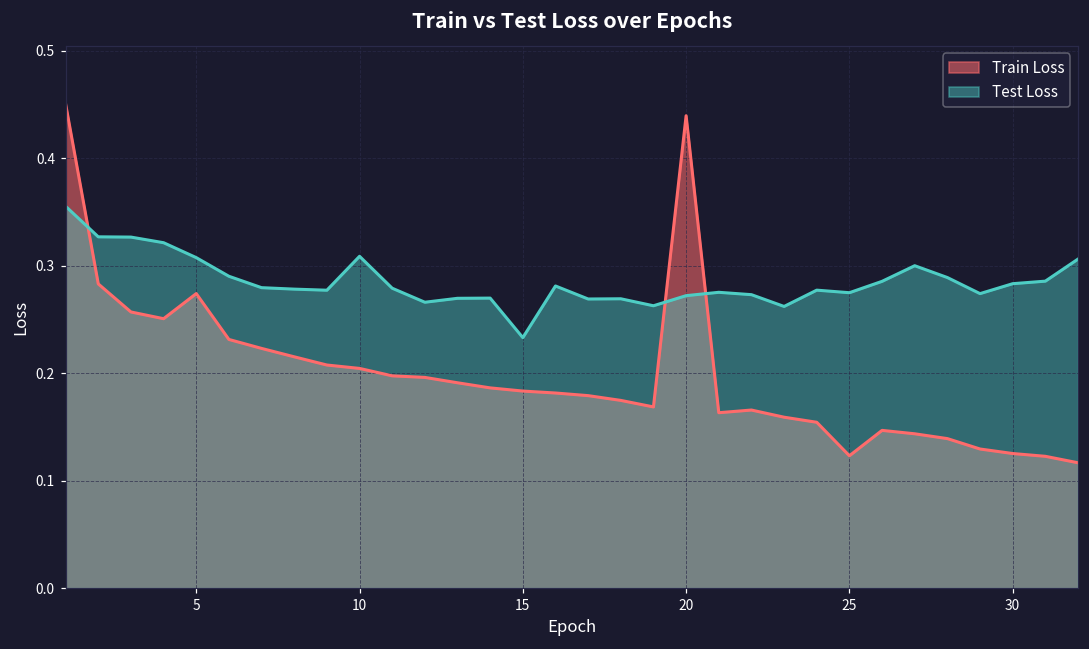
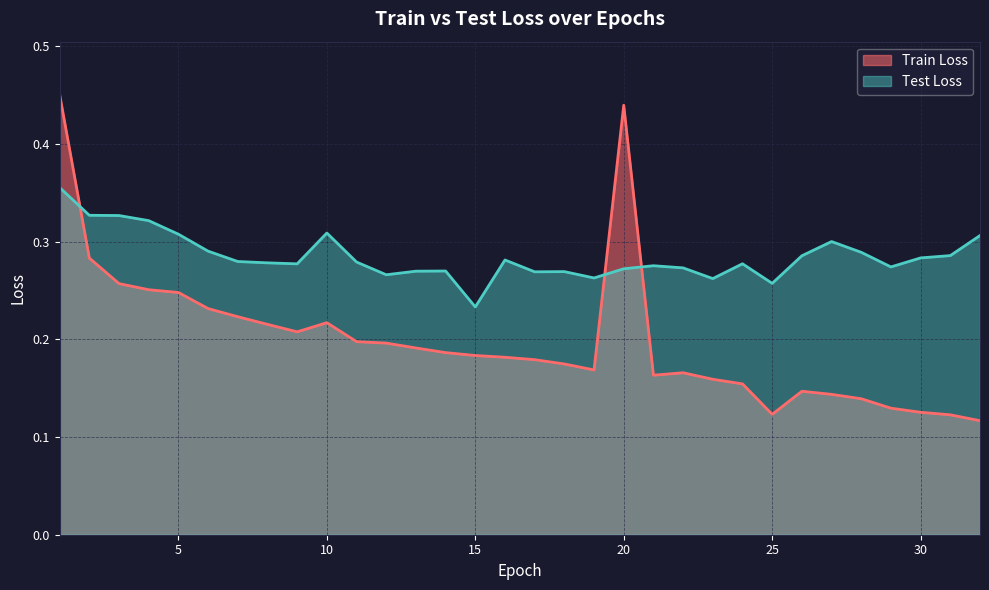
Train Loss, 5: 0.27 -> 0.25
Train Loss, 10: 0.20 -> 0.22
Test Loss, 25: 0.28 -> 0.26
